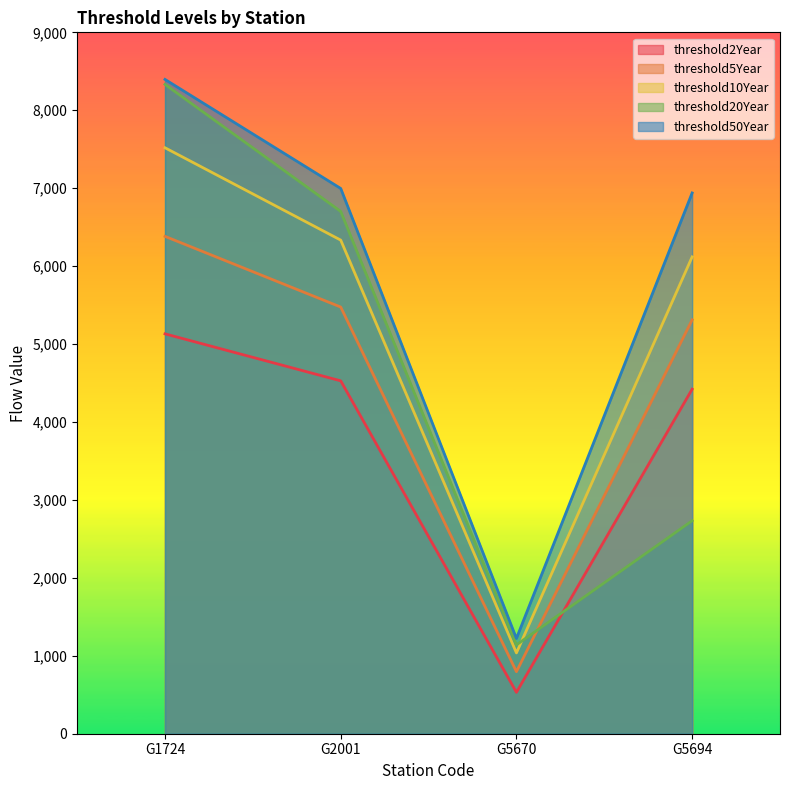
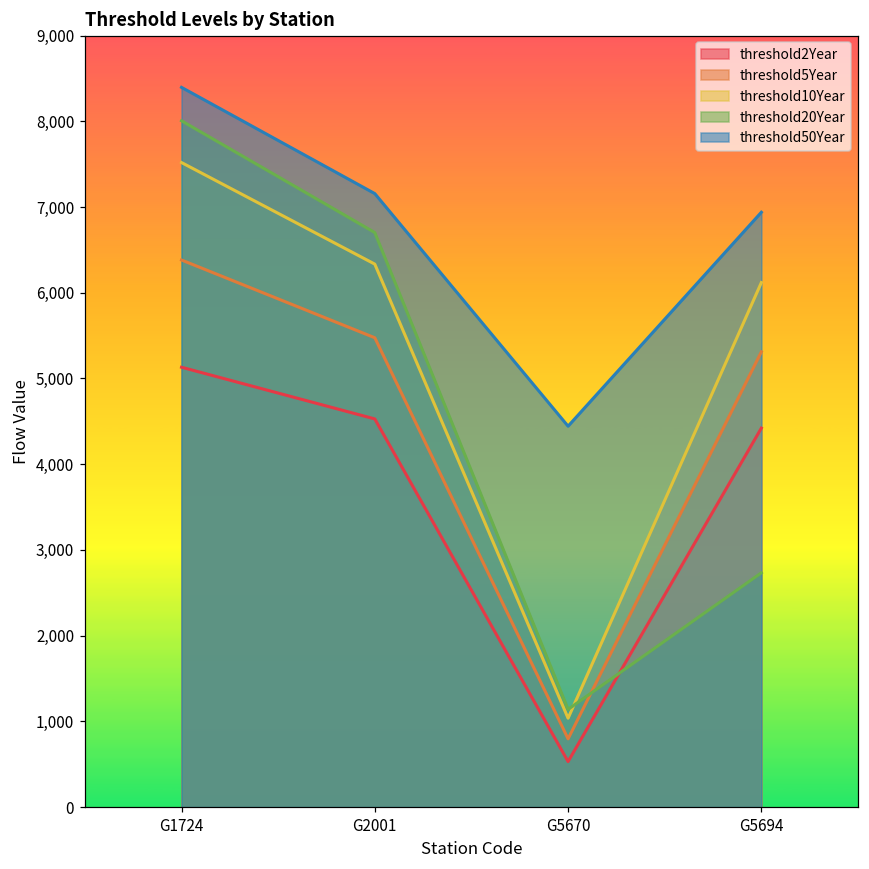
threshold20Year, G1724: 8,300 -> 8,000
threshold50Year, G2001: 7,000 -> 7,200
threshold50Year, G5670: 1,200 -> 4,400
